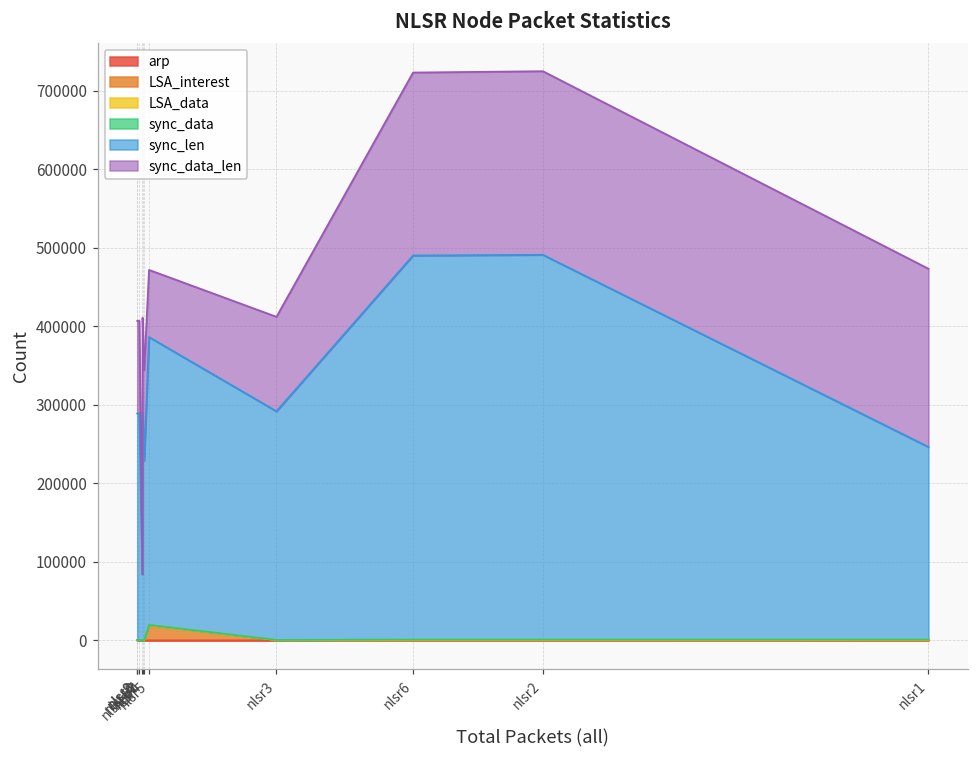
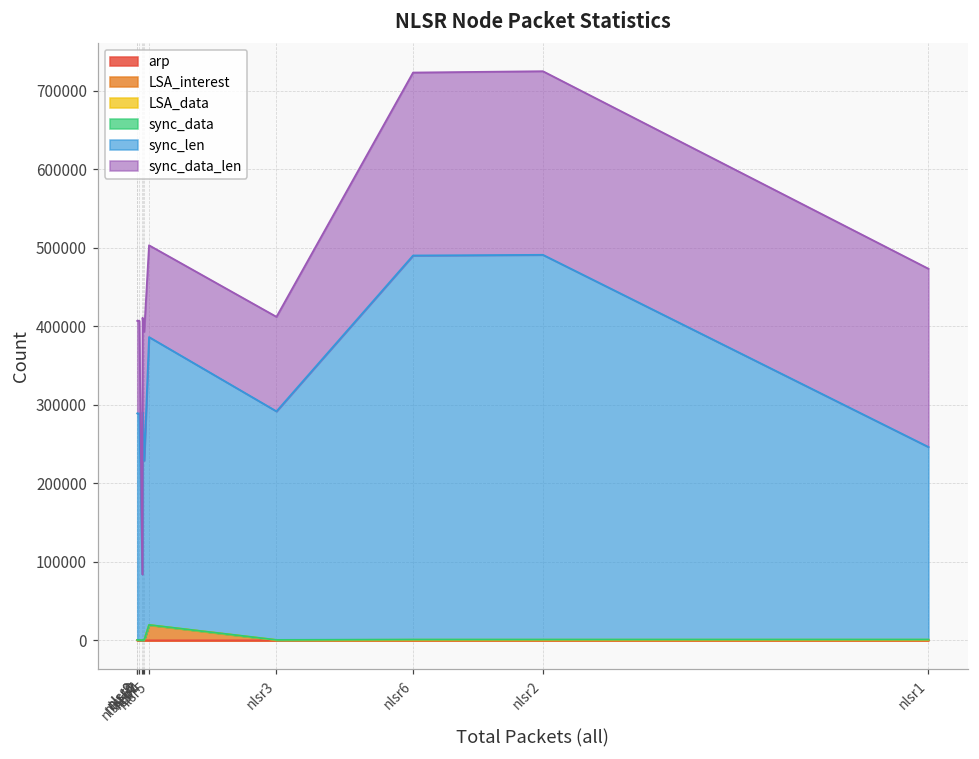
sync_data_len, nlsr4: 120000 -> 160000
sync_data_len, nlsr5: 90000 -> 120000
